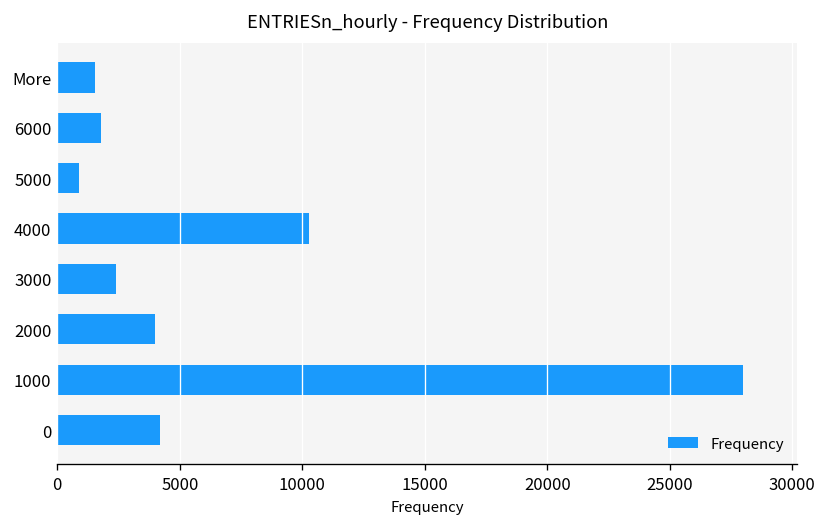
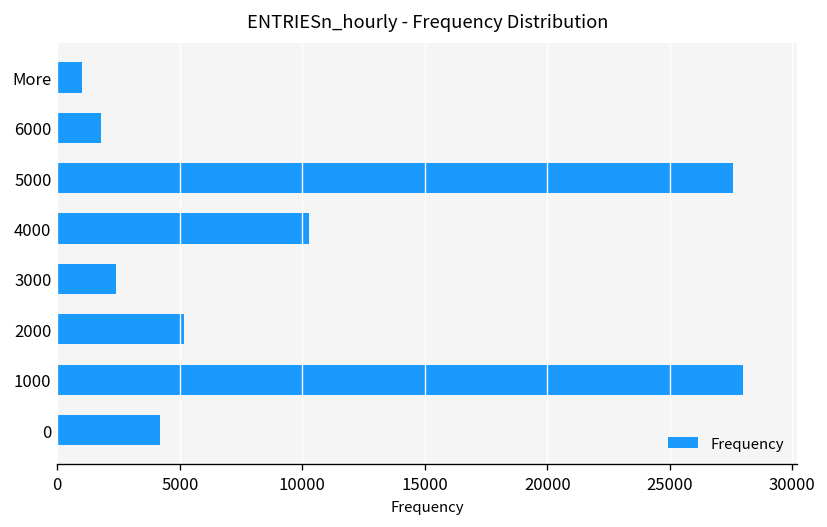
More: 1500 -> 1000
5000: 900 -> 27600
2000: 4000 -> 5200
